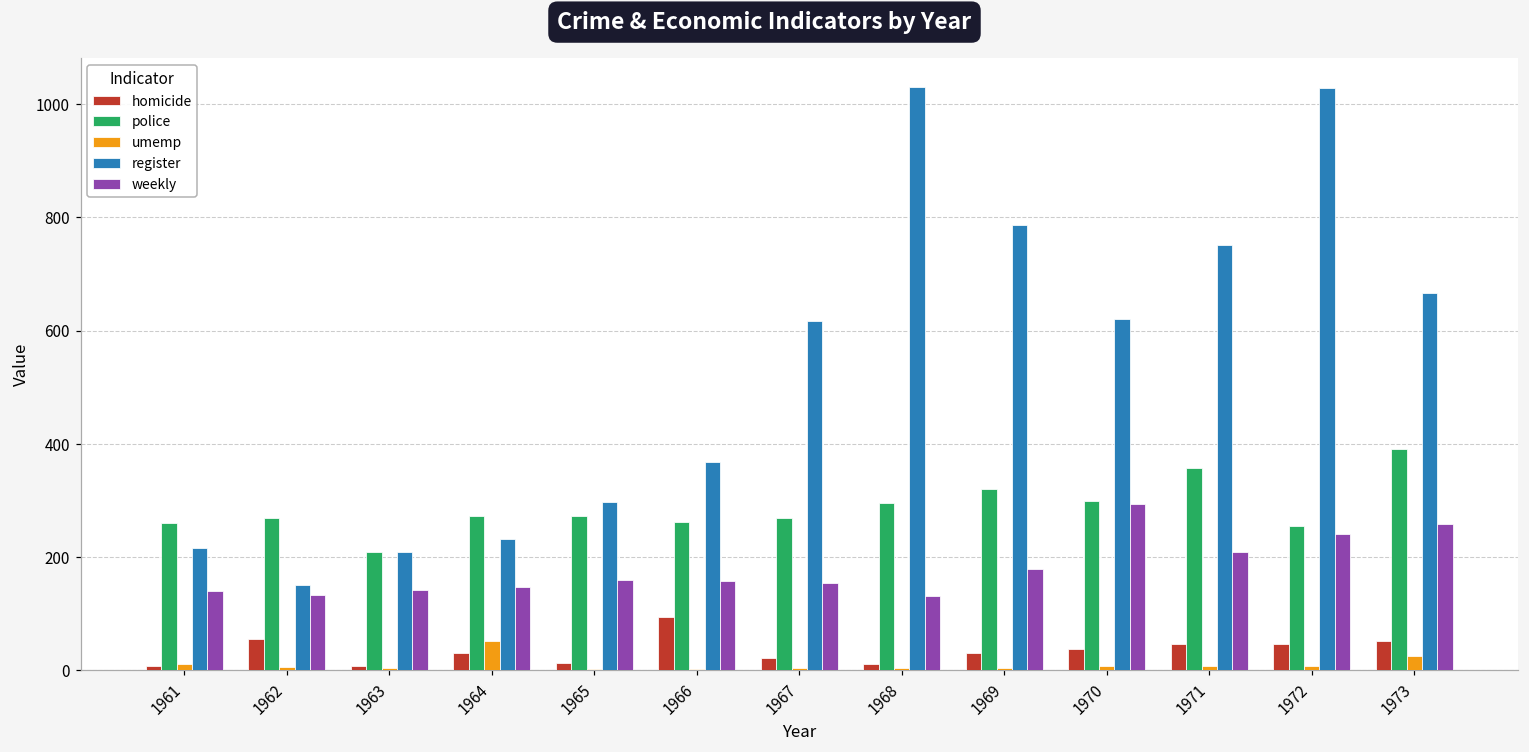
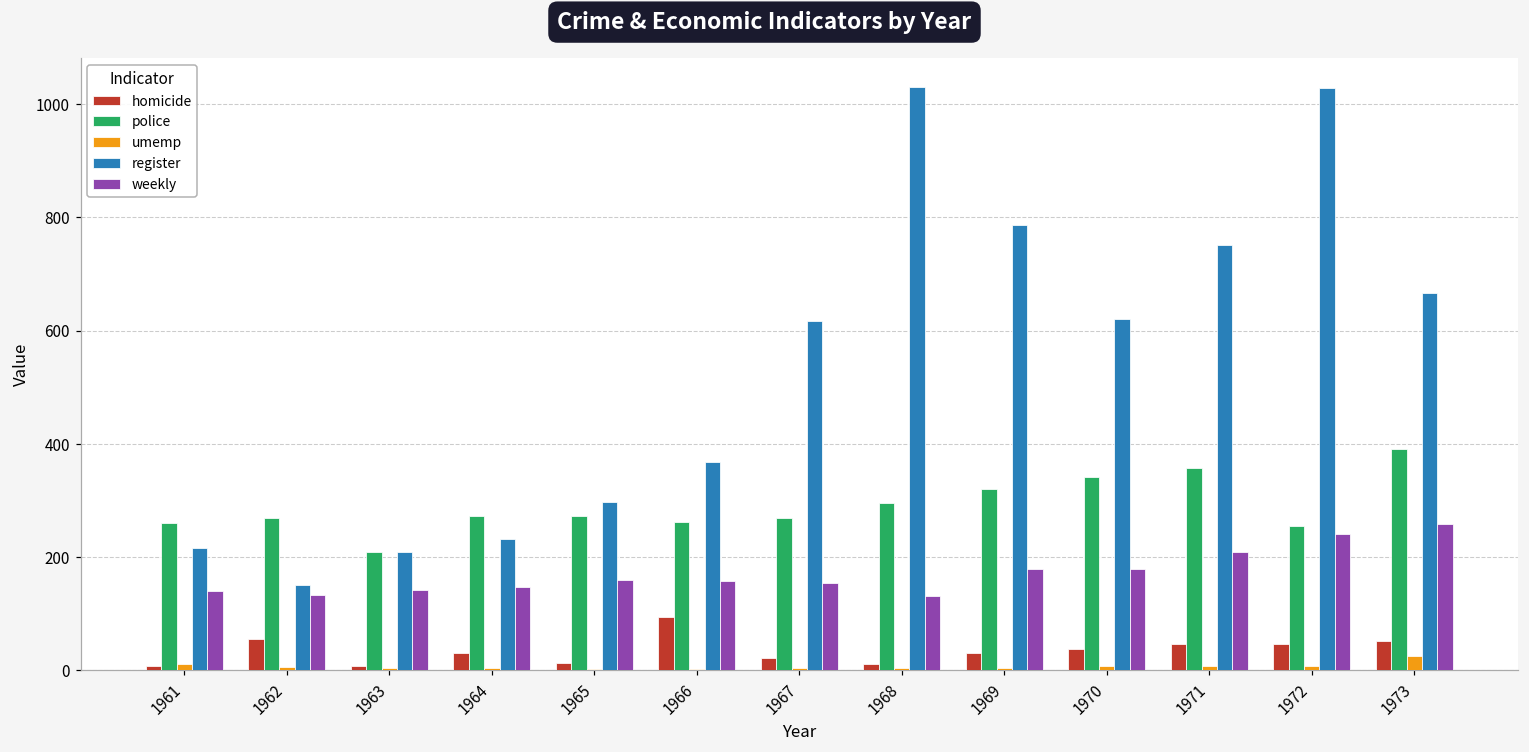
umemp, 1964: 50 -> 0
police, 1970: 300 -> 340
weekly, 1970: 290 -> 180
